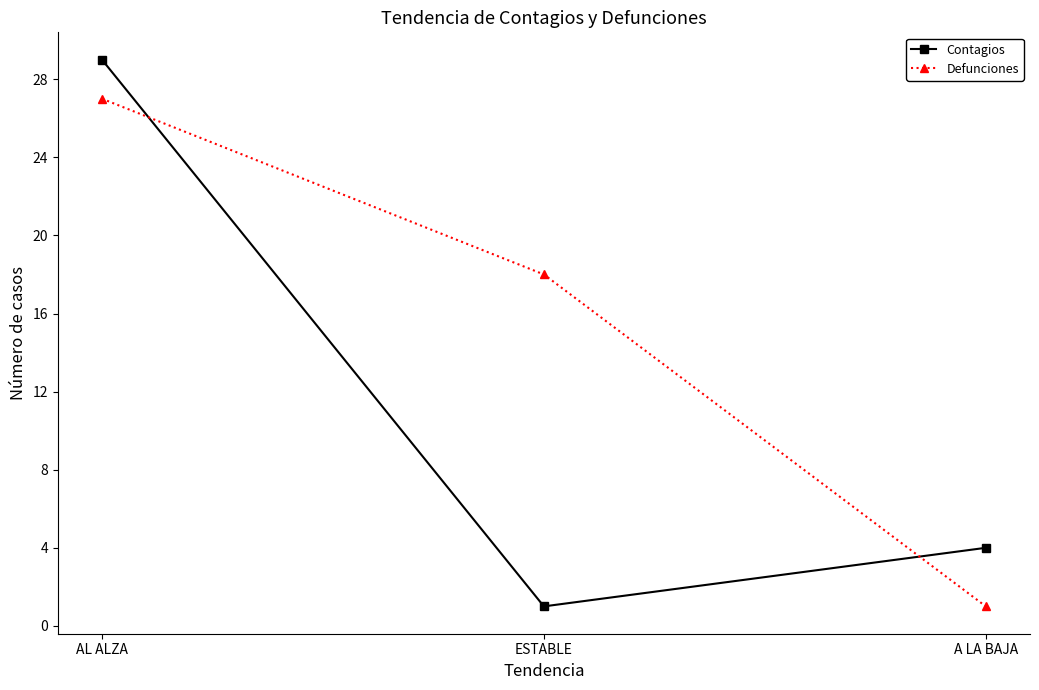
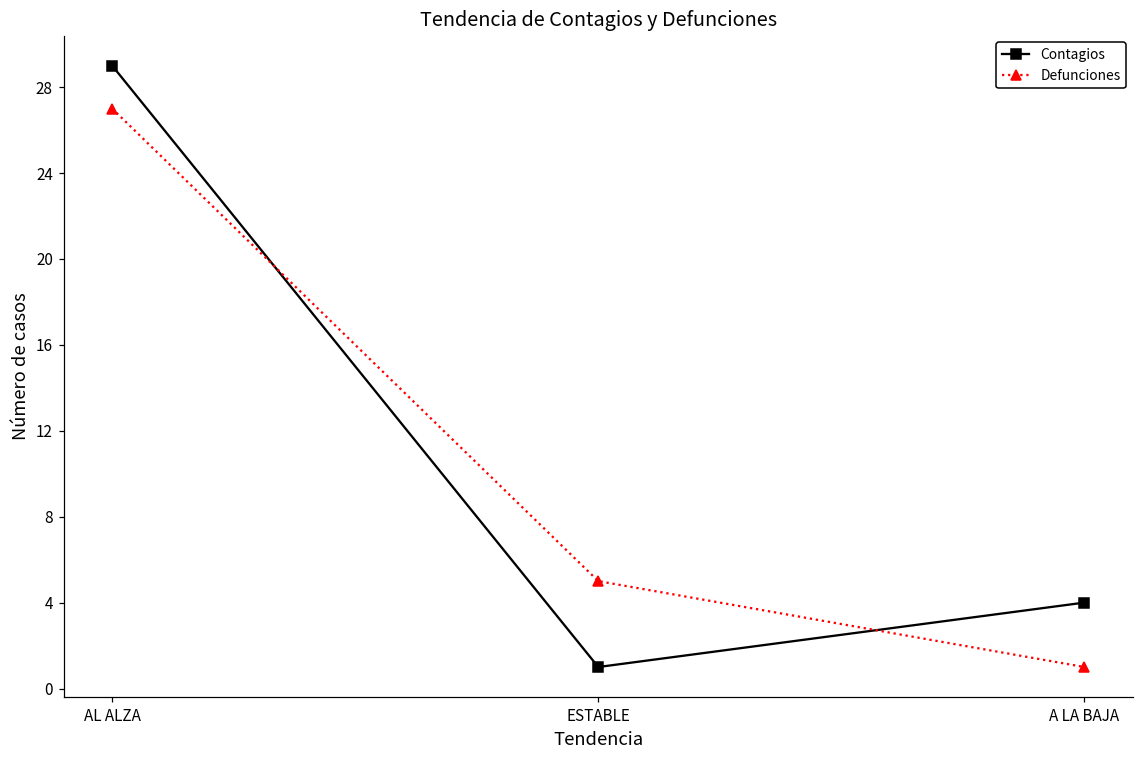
Defunciones, ESTABLE: 18 -> 5
